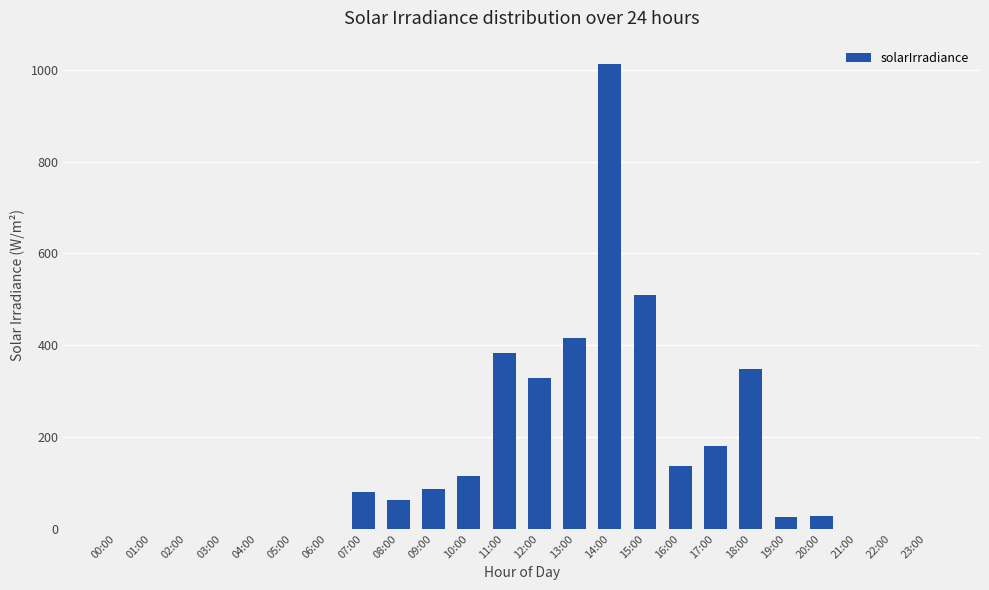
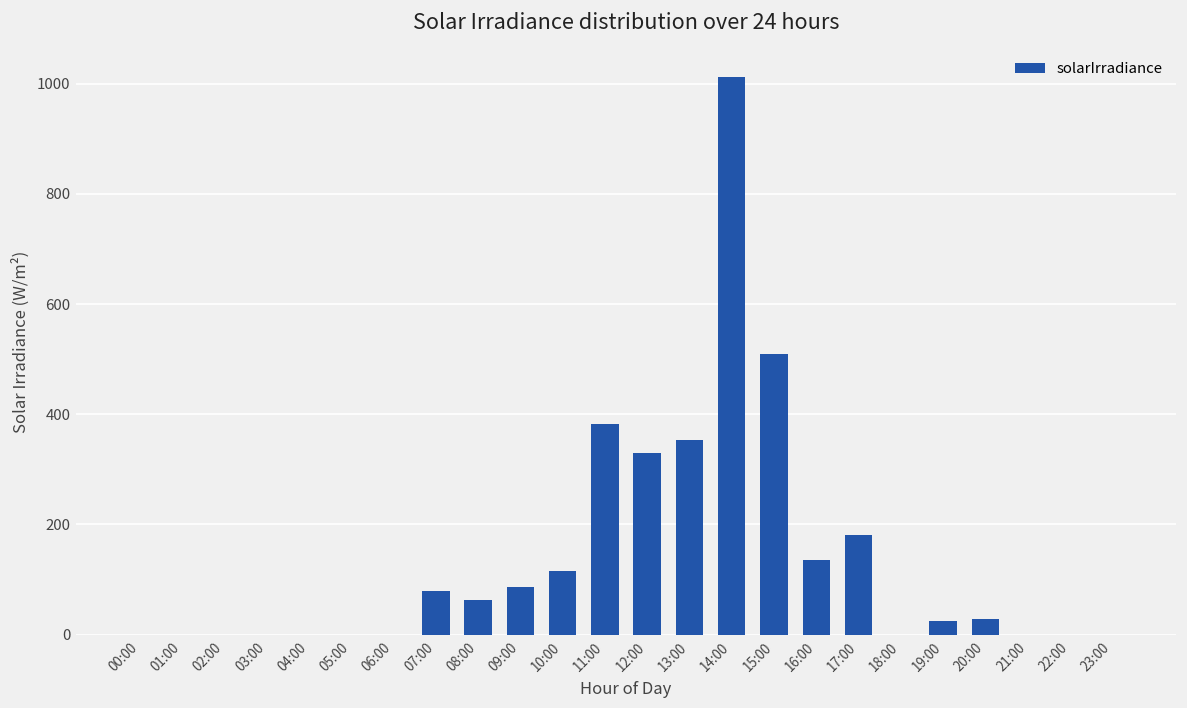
13:00: 420 -> 350
18:00: 350 -> 0
